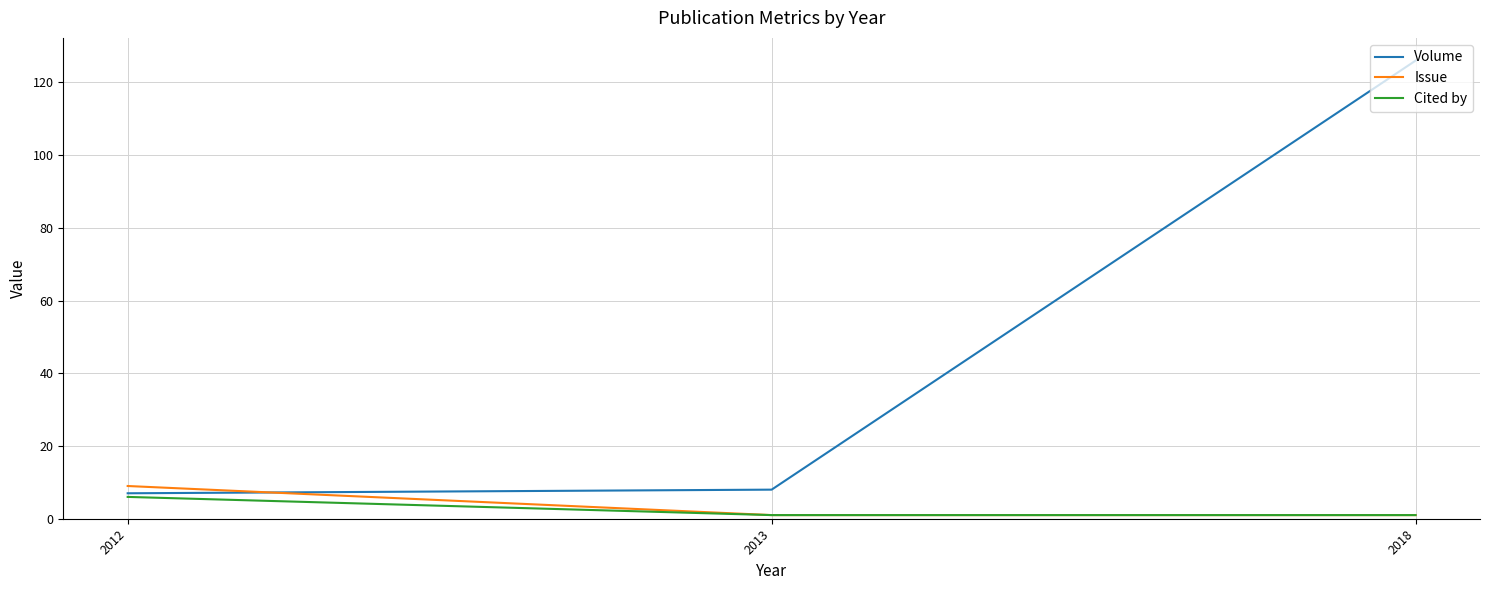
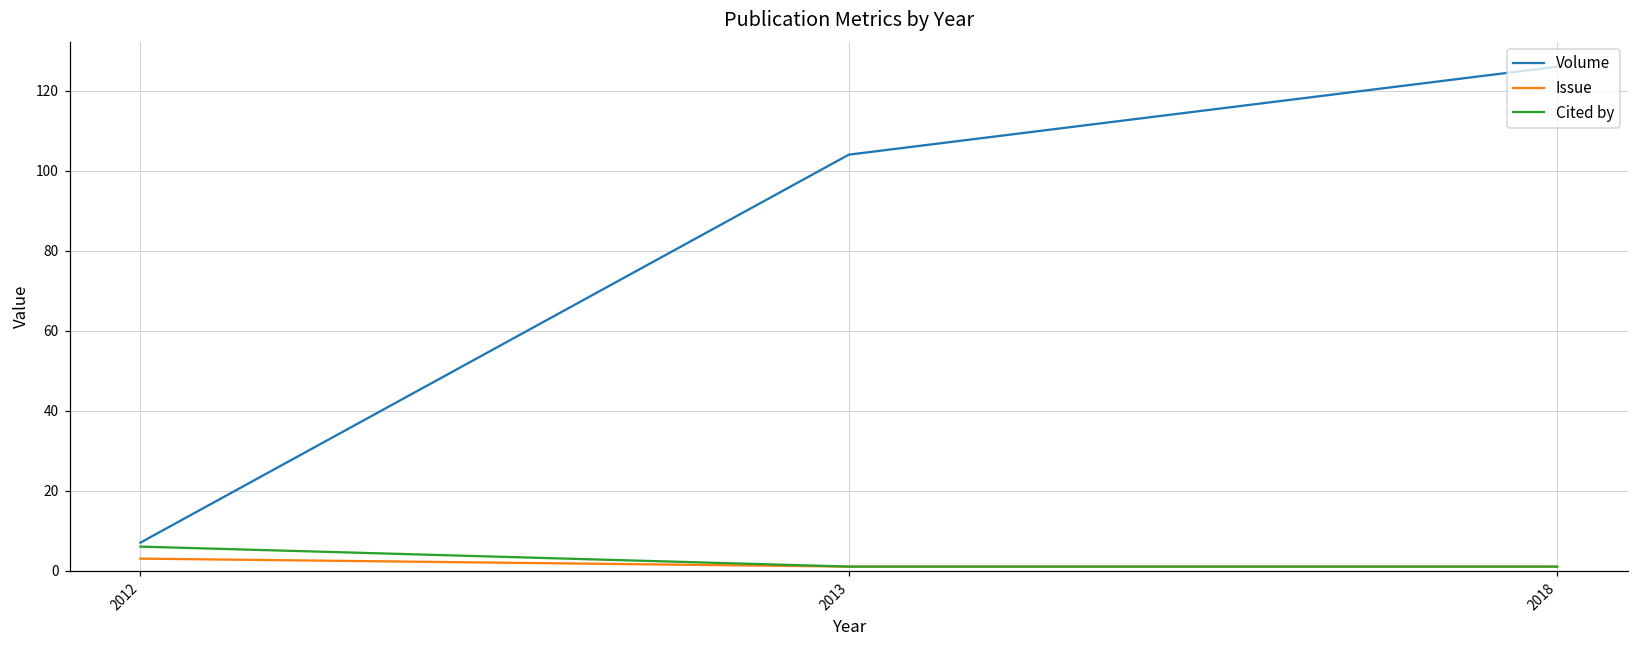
Issue, 2012: 9 -> 3
Volume, 2013: 8 -> 104
